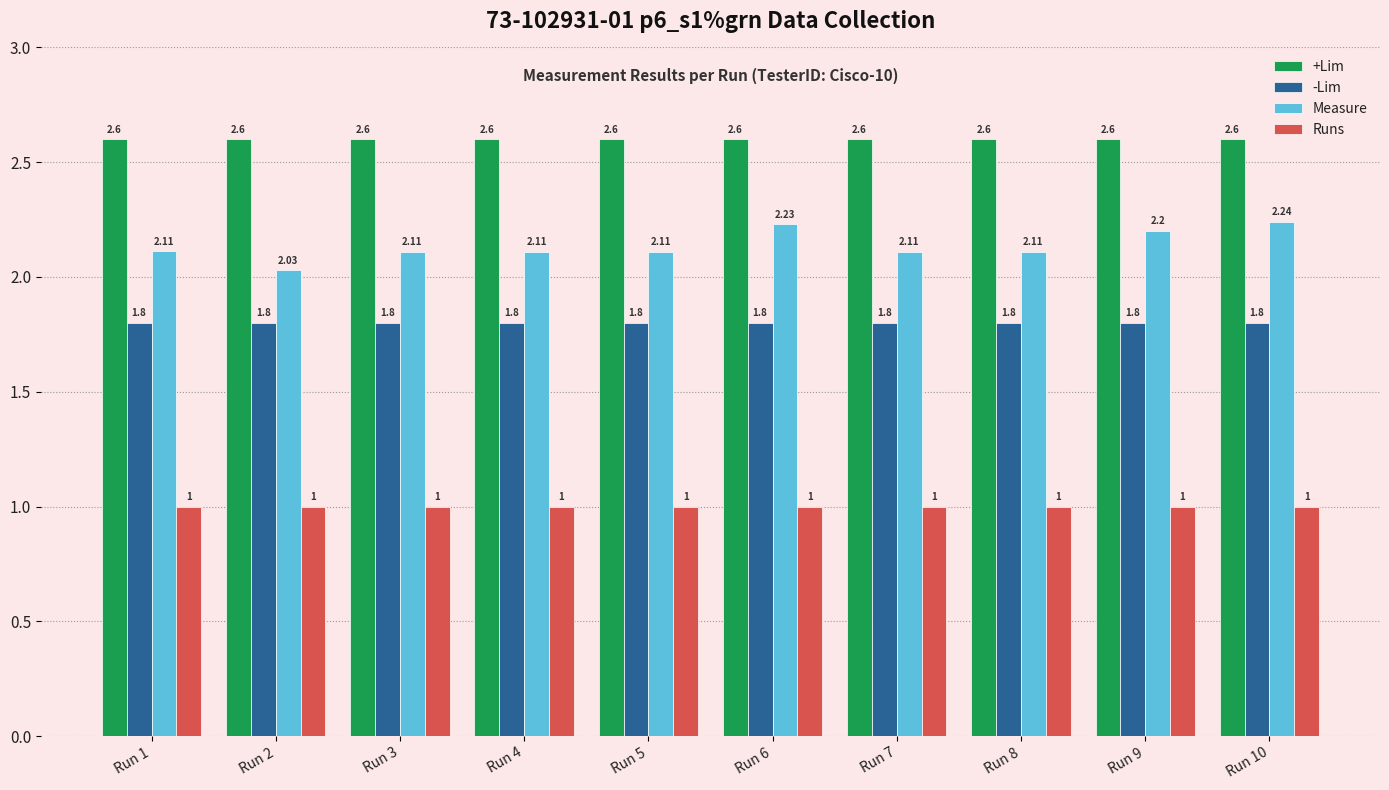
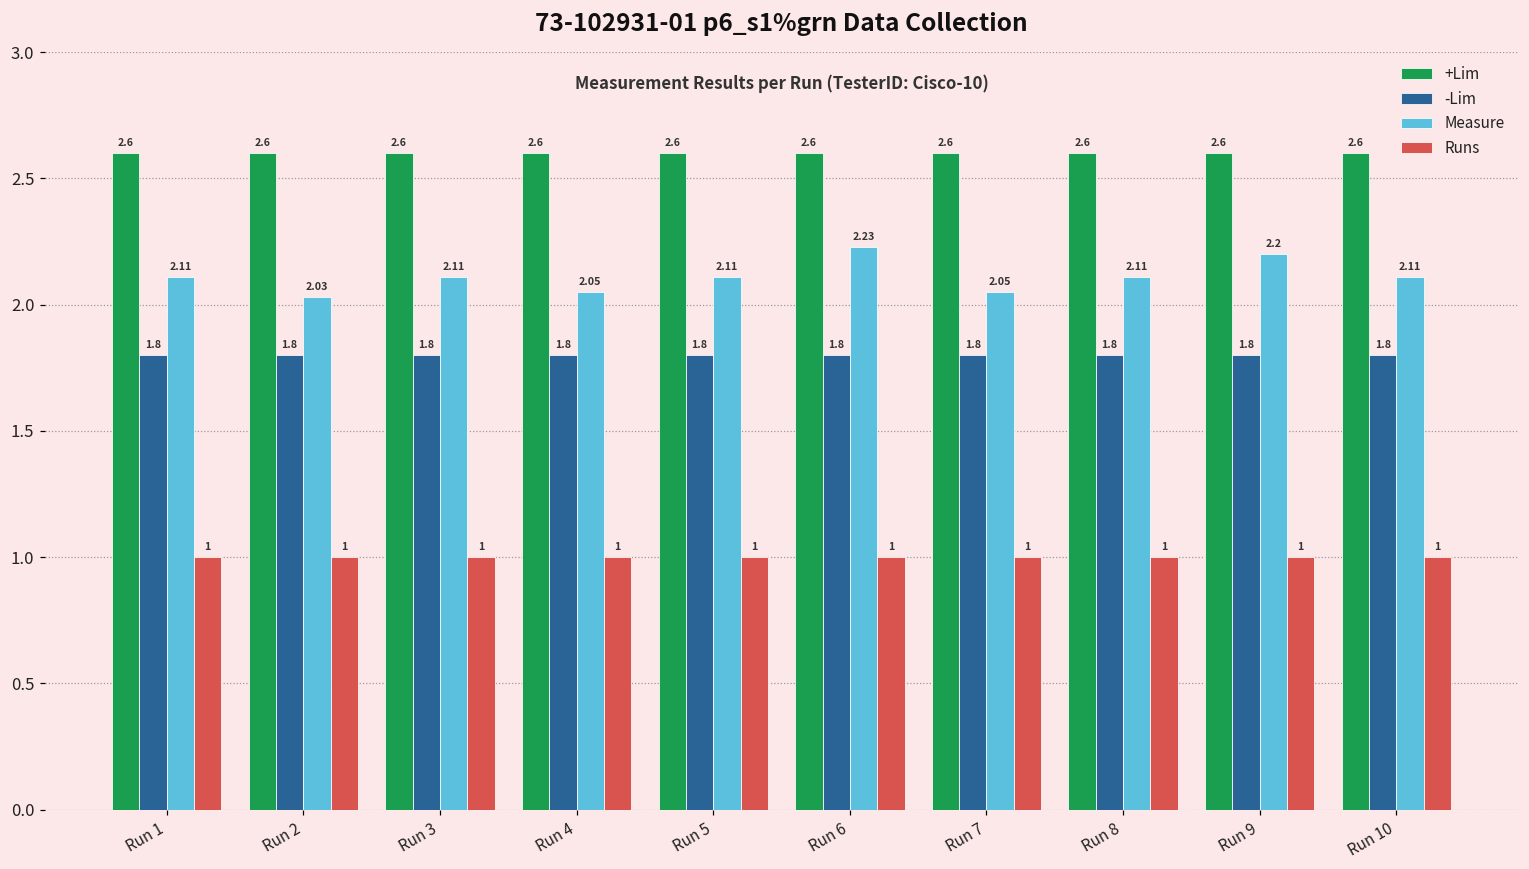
Measure, Run 4: 2.11 -> 2.05
Measure, Run 7: 2.11 -> 2.05
Measure, Run 10: 2.24 -> 2.11
